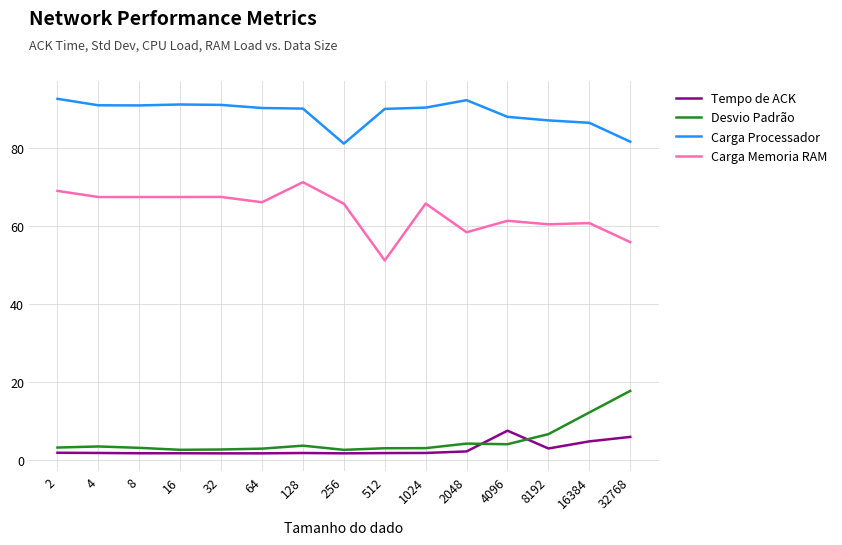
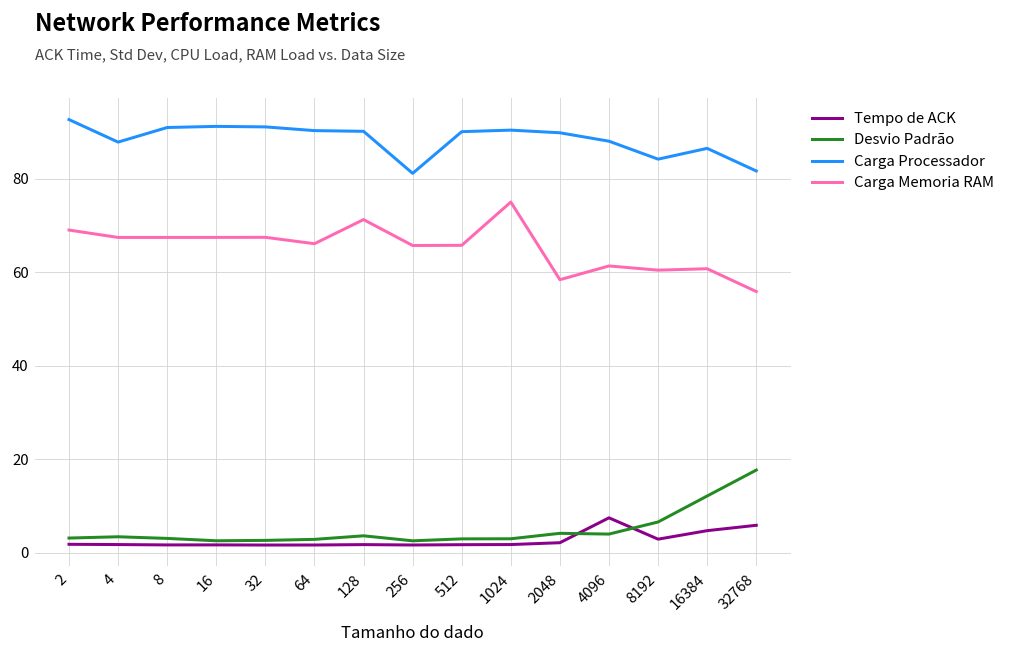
Carga Processador, 4: 91 -> 88
Carga Memoria RAM, 512: 51 -> 66
Carga Memoria RAM, 1024: 66 -> 75
Carga Processador, 2048: 92 -> 90
Carga Processador, 8192: 87 -> 84
